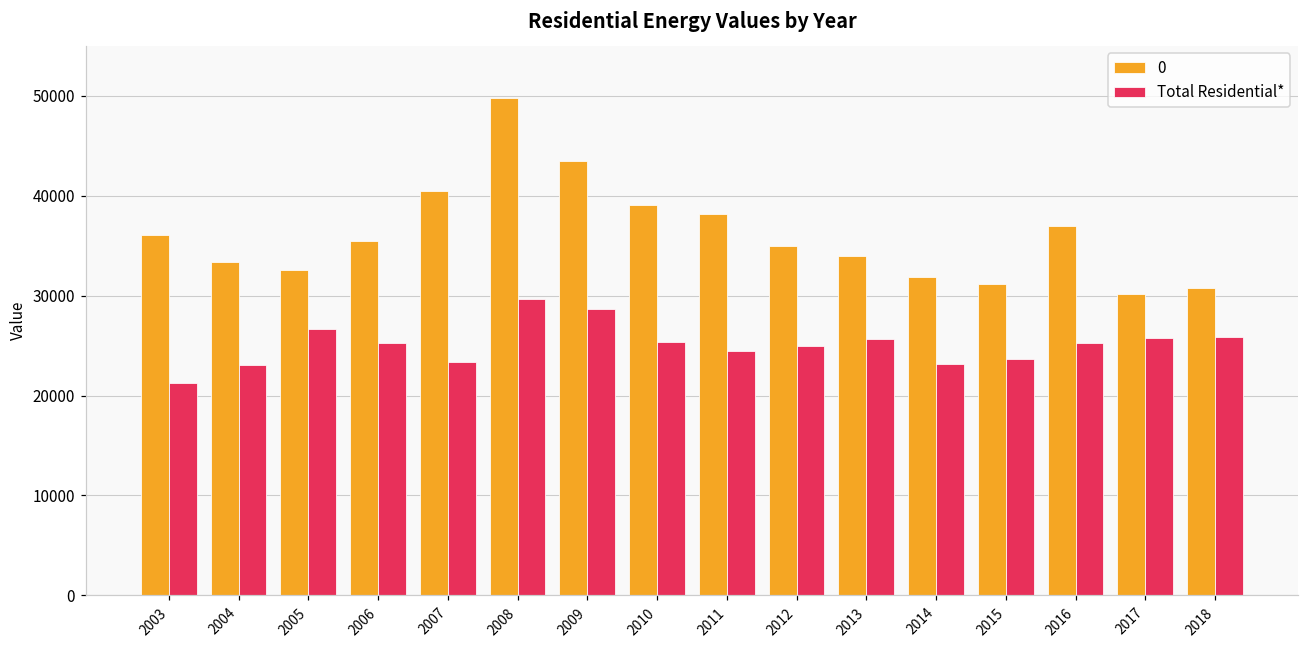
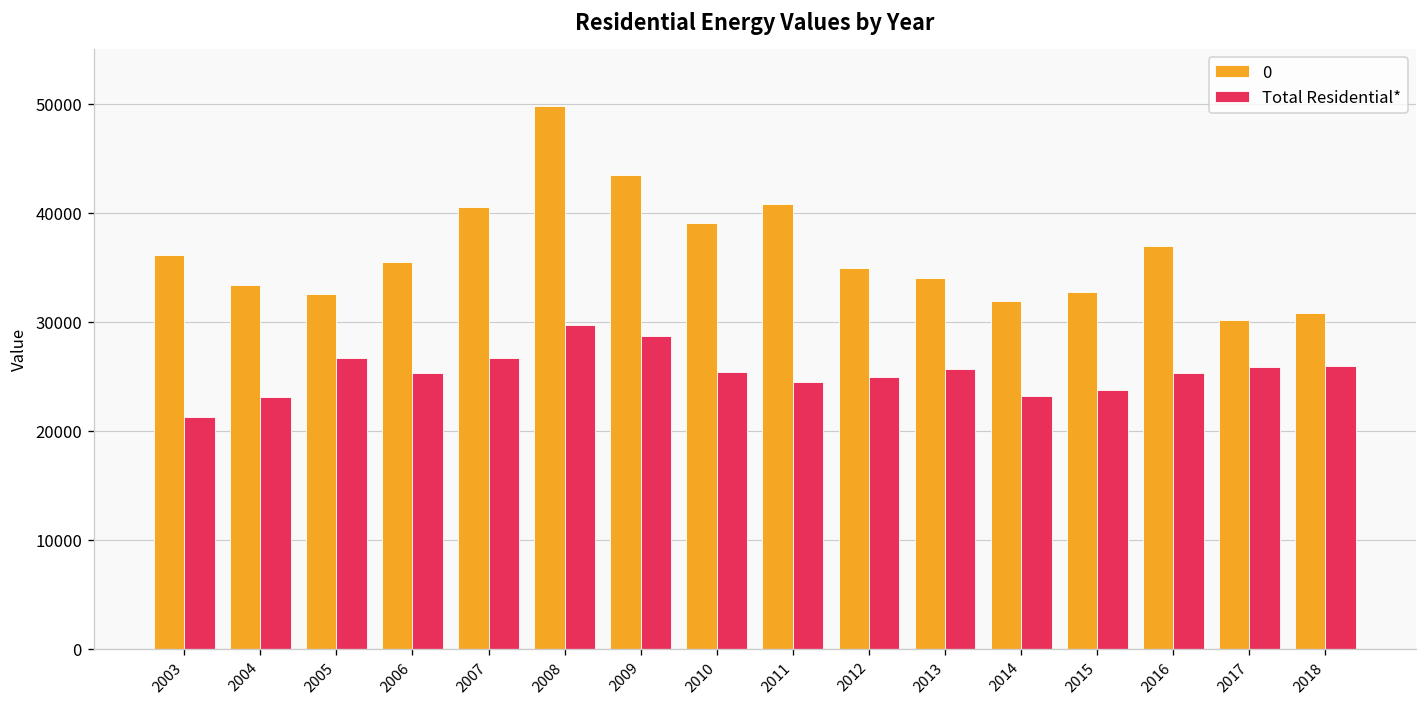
Total Residential*, 2007: 23000 -> 27000
0, 2011: 38000 -> 41000
0, 2015: 31000 -> 33000
